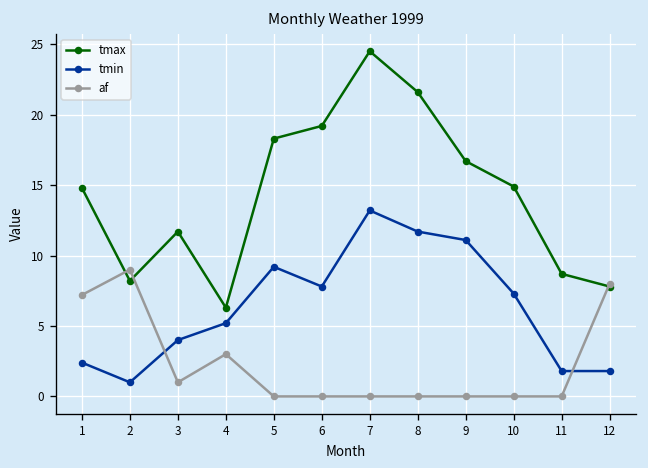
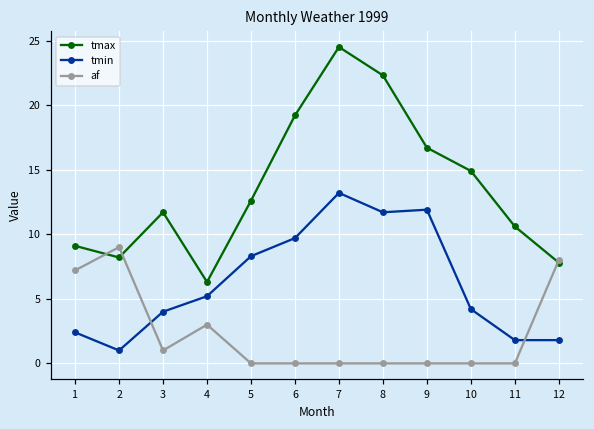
tmax, 1: 14.8 -> 9.1
tmax, 5: 18.3 -> 12.6
tmin, 5: 9.2 -> 8.3
tmin, 6: 7.8 -> 9.7
tmax, 8: 21.6 -> 22.3
tmin, 9: 11.1 -> 11.9
tmin, 10: 7.3 -> 4.2
tmax, 11: 8.7 -> 10.6
